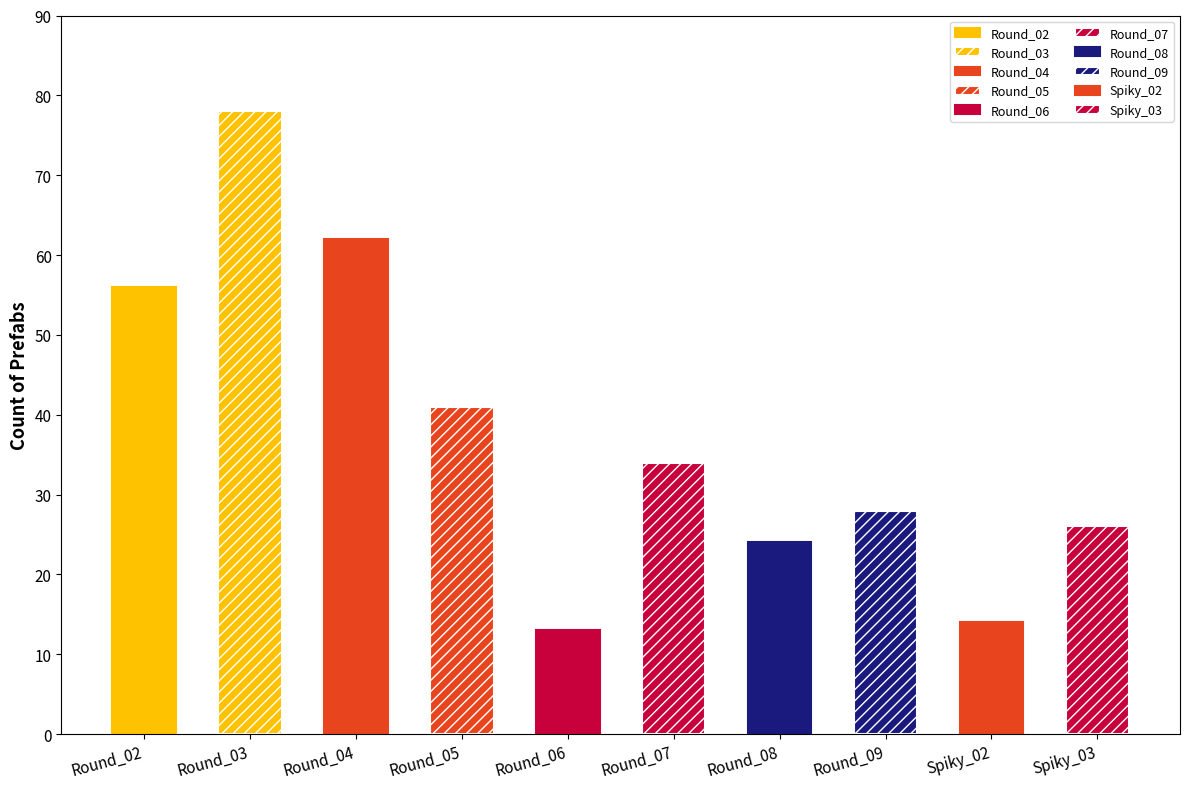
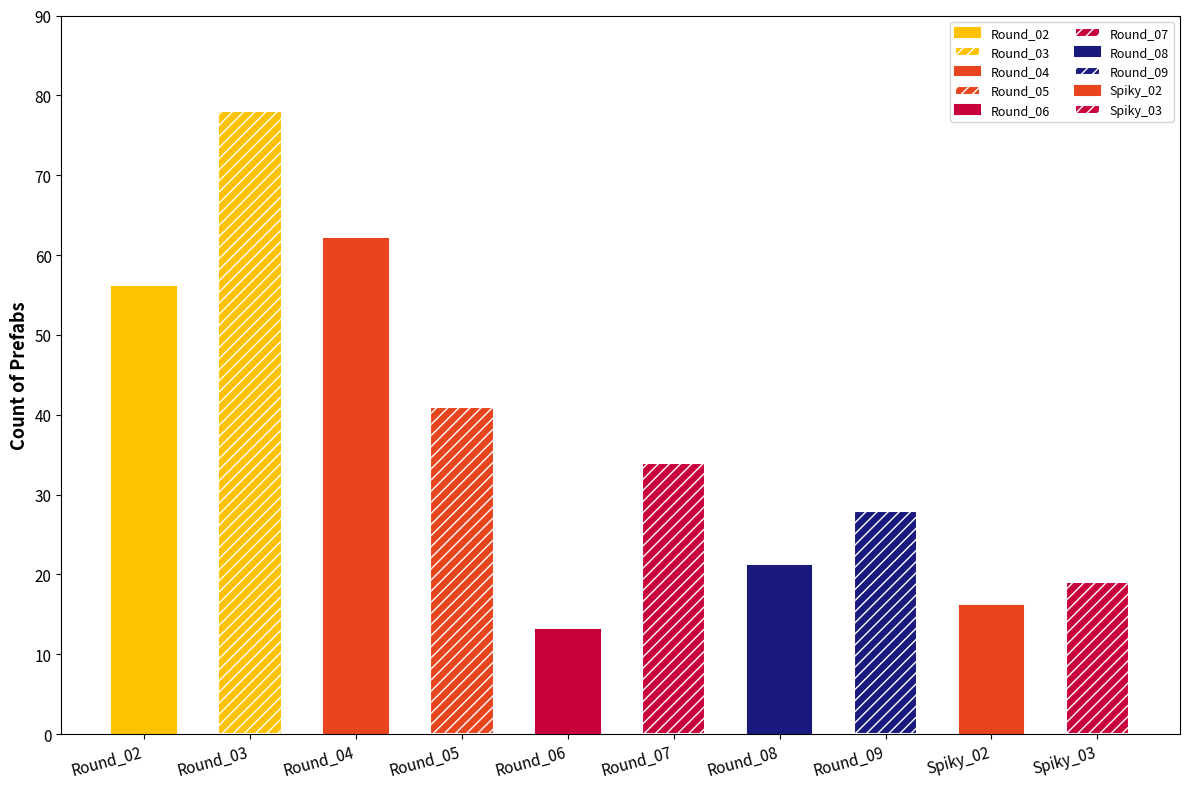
Round_08: 24 -> 21
Spiky_02: 14 -> 16
Spiky_03: 26 -> 19
